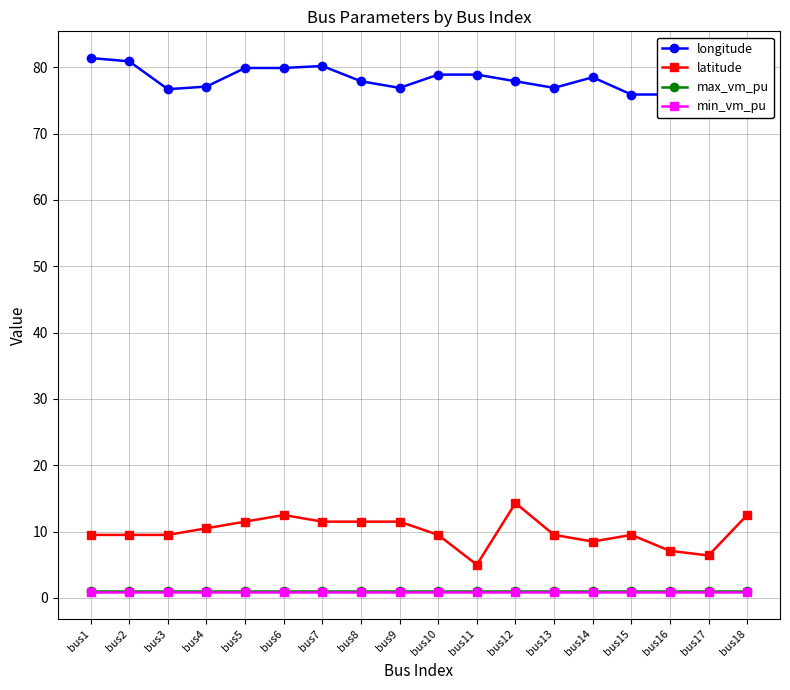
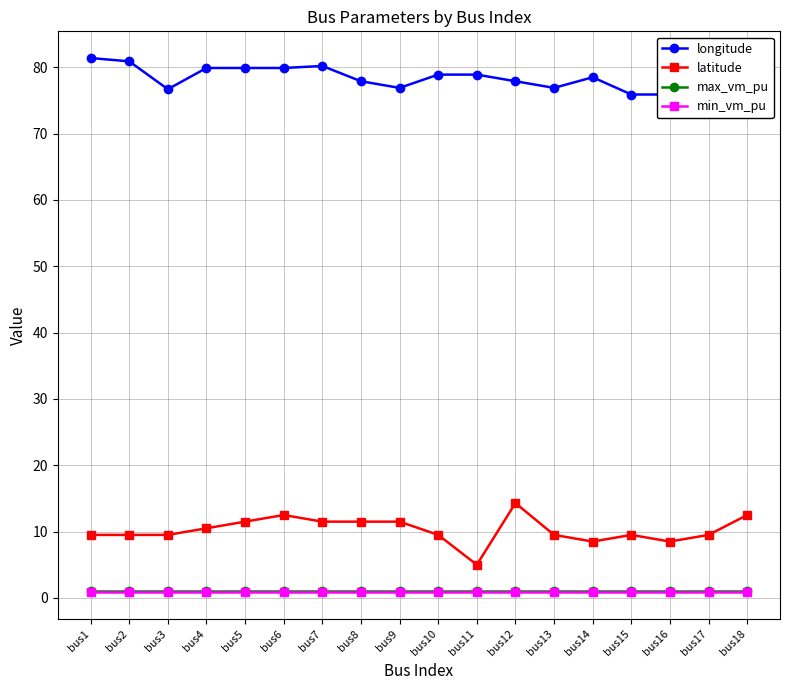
longitude, bus4: 77 -> 80
latitude, bus16: 7 -> 9
latitude, bus17: 6 -> 10
